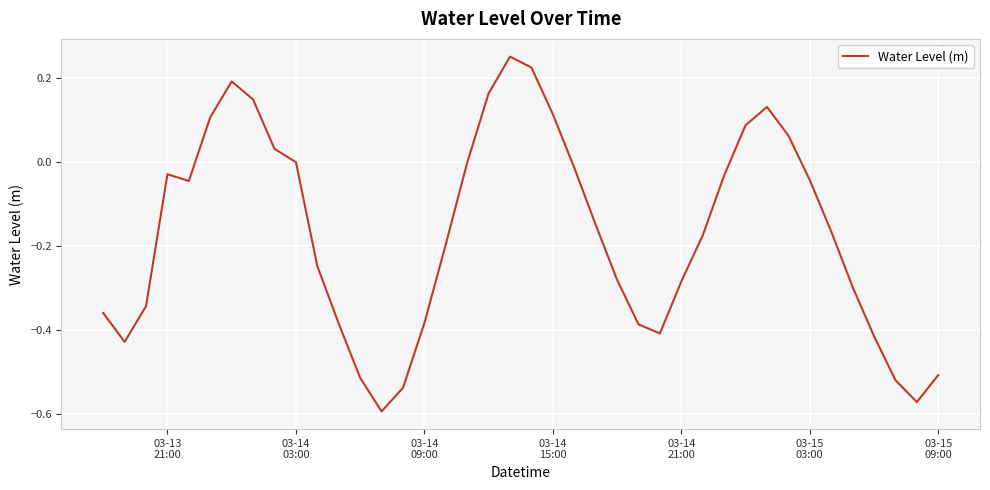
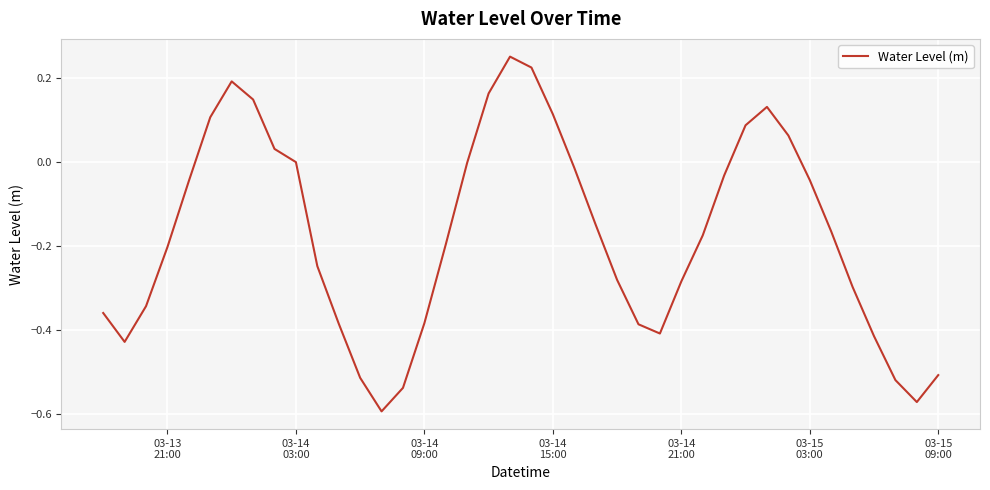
03-13 21:00: -0.03 -> -0.20
